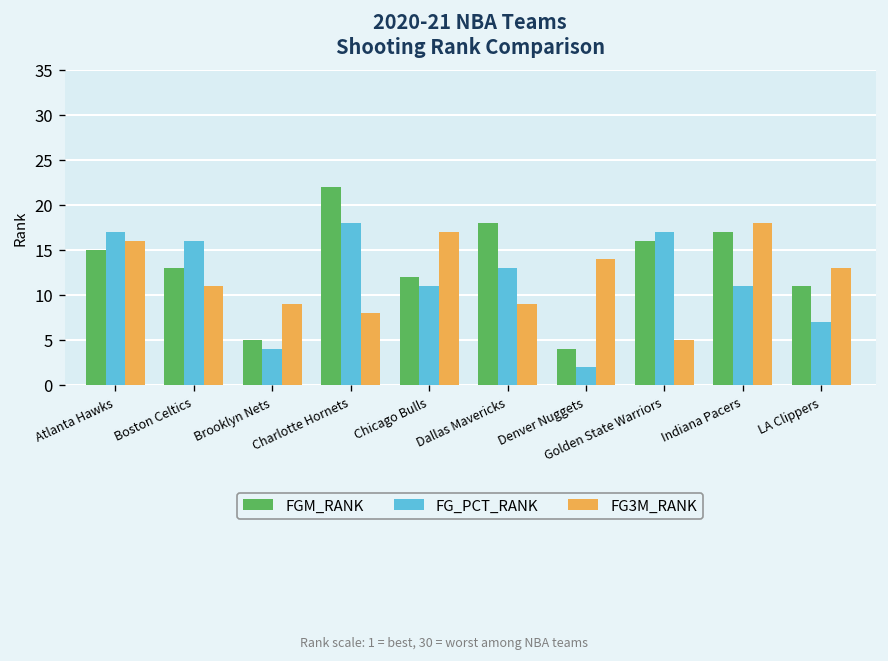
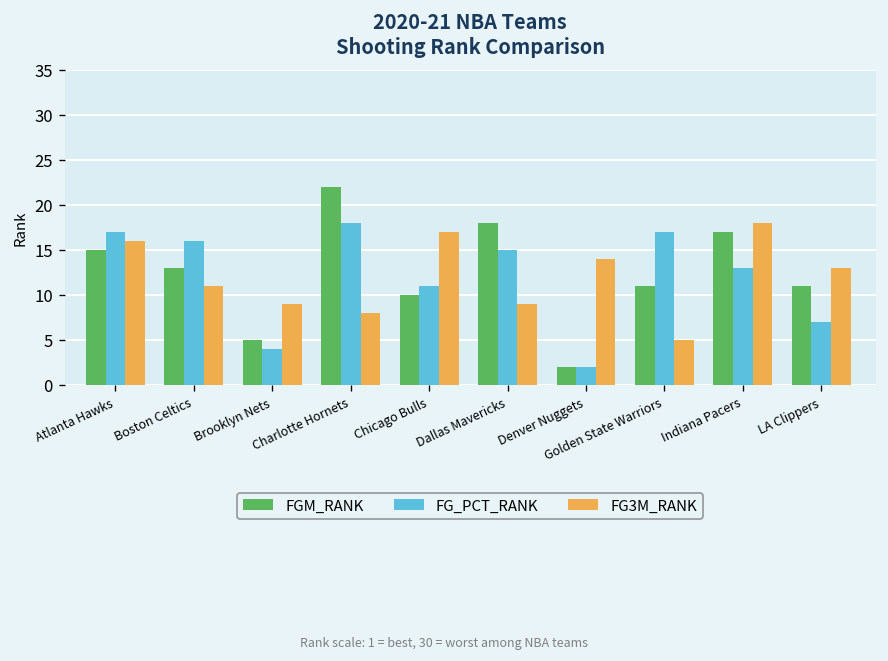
FGM_RANK, Chicago Bulls: 12 -> 10
FG_PCT_RANK, Dallas Mavericks: 13 -> 15
FGM_RANK, Denver Nuggets: 4 -> 2
FGM_RANK, Golden State Warriors: 16 -> 11
FG_PCT_RANK, Indiana Pacers: 11 -> 13
